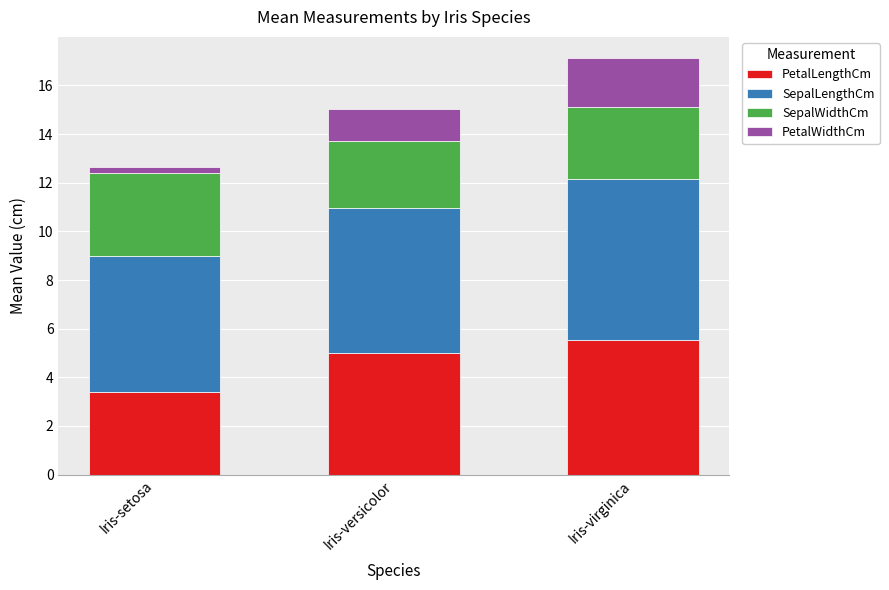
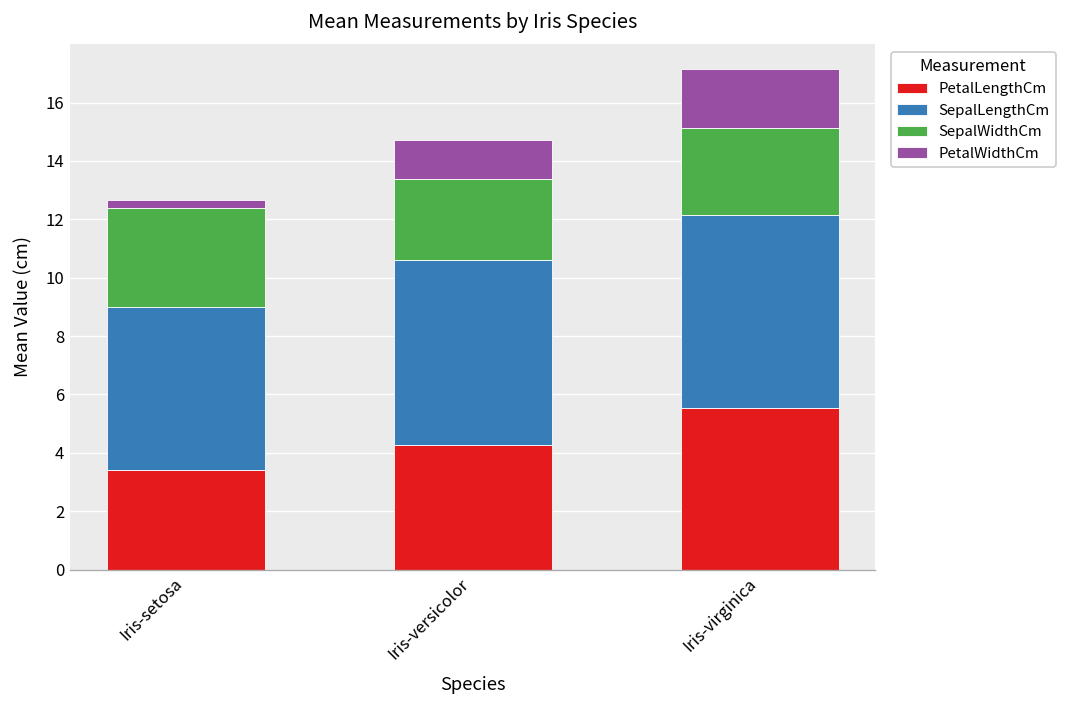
PetalLengthCm, Iris-versicolor: 5.0 -> 4.3
SepalLengthCm, Iris-versicolor: 5.9 -> 6.4
